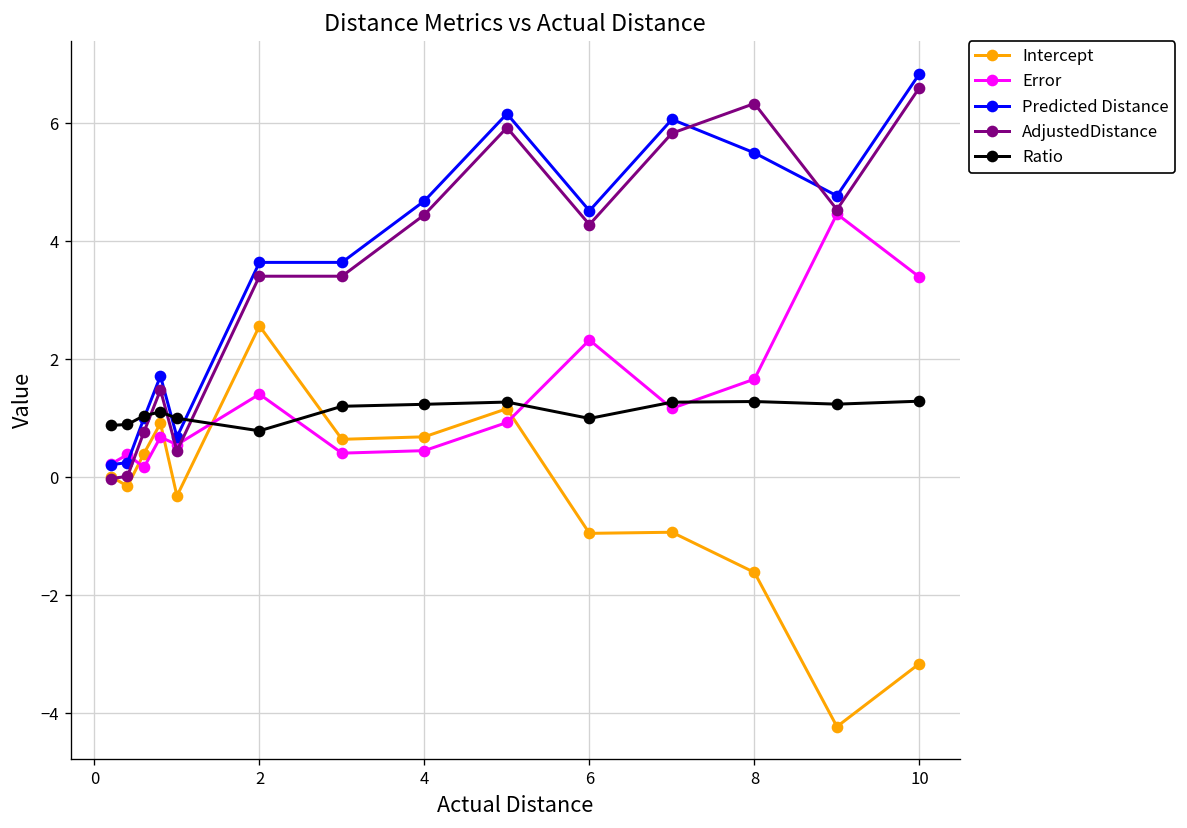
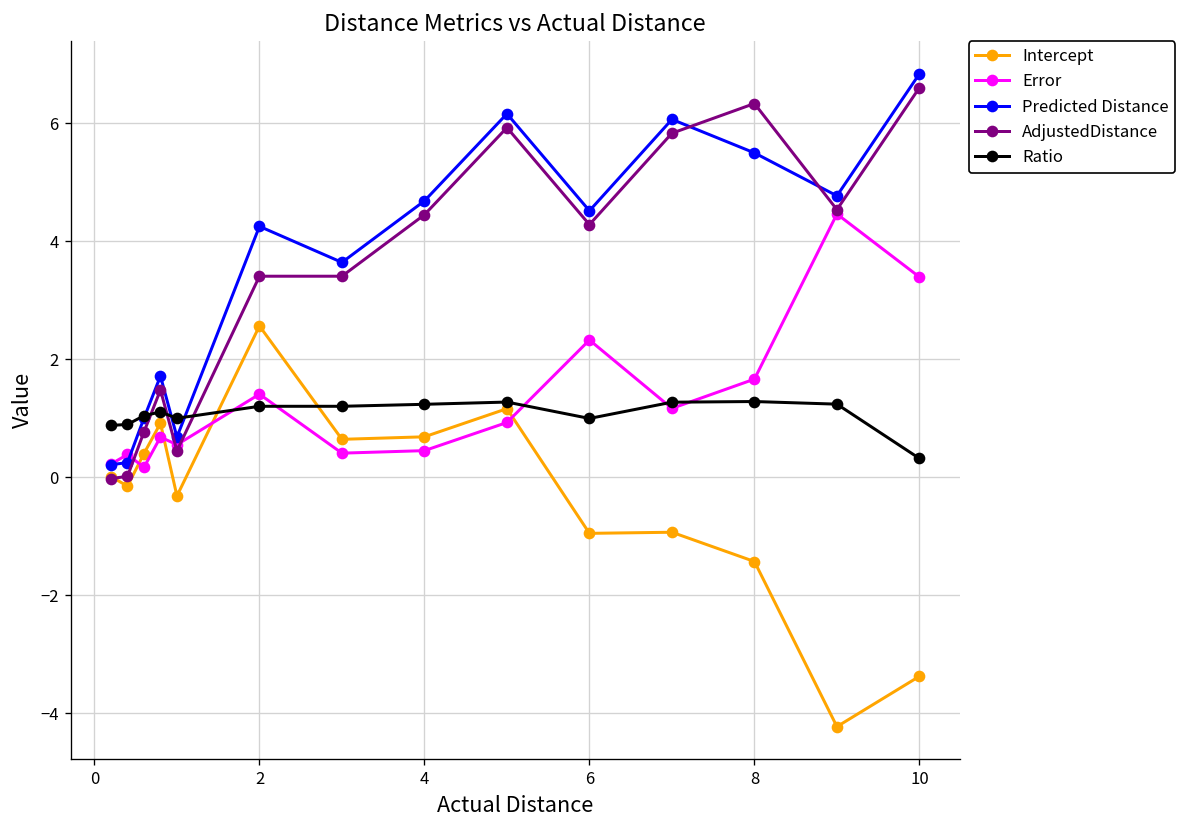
Predicted Distance, 2: 3.6 -> 4.3
Ratio, 2: 0.8 -> 1.2
Intercept, 8: -1.6 -> -1.4
Intercept, 10: -3.2 -> -3.4
Ratio, 10: 1.3 -> 0.3
